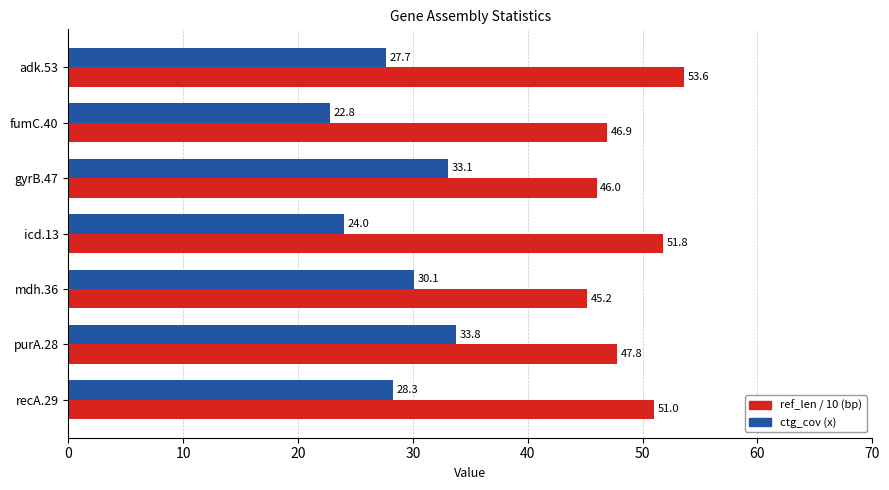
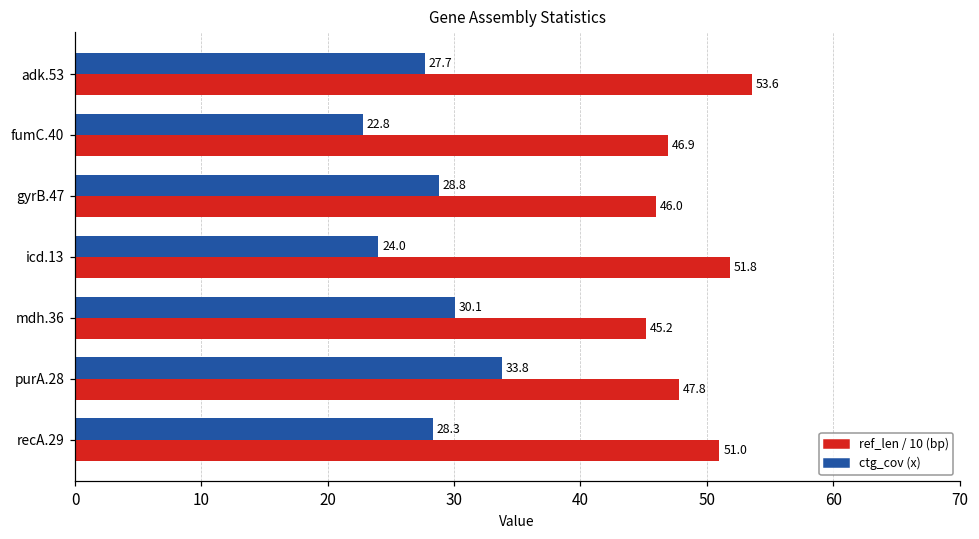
ctg_cov (x), gyrB.47: 33.1 -> 28.8
